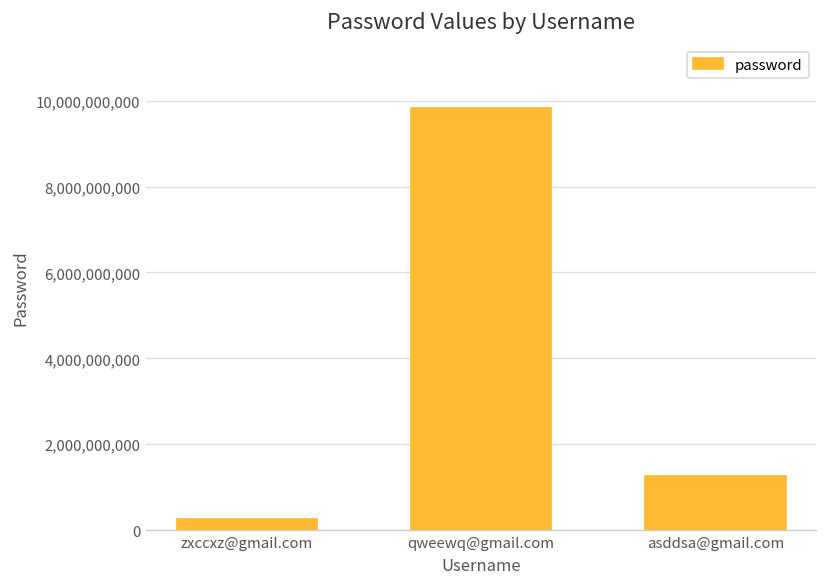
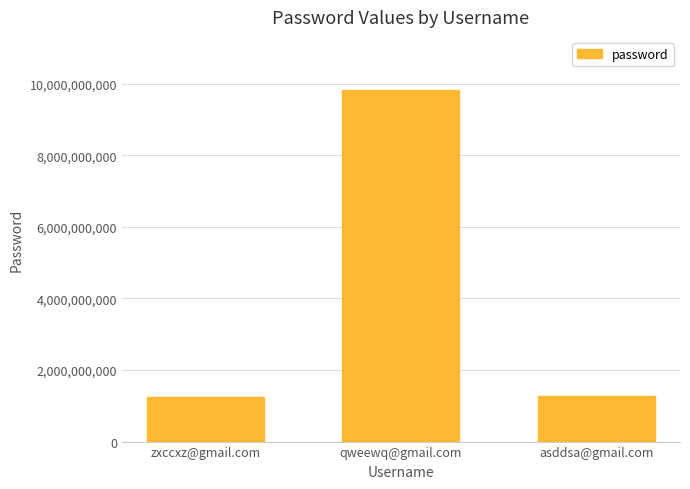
zxccxz@gmail.com: 300,000,000 -> 1,200,000,000
